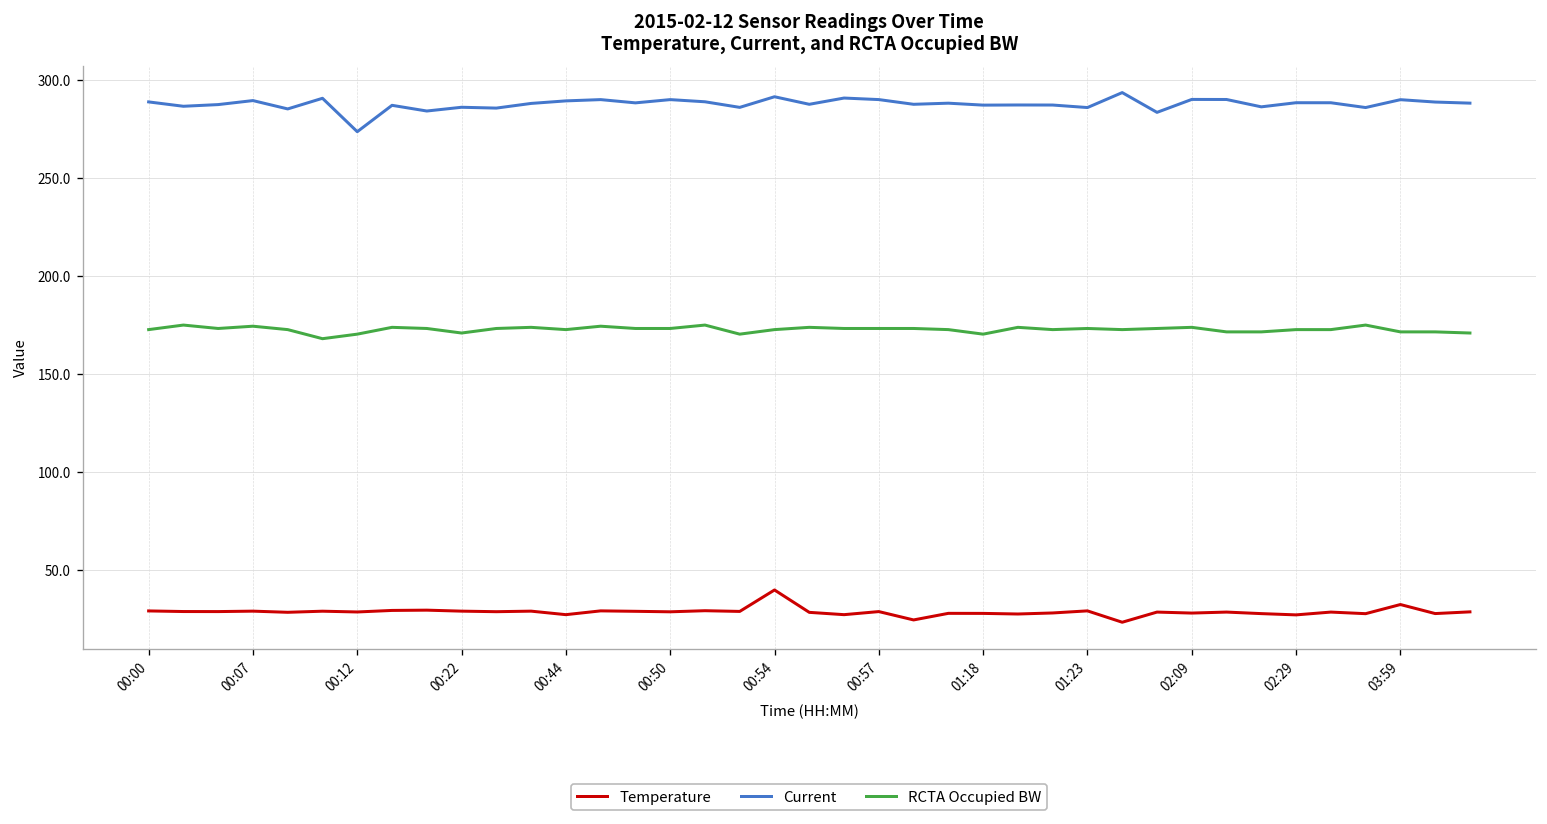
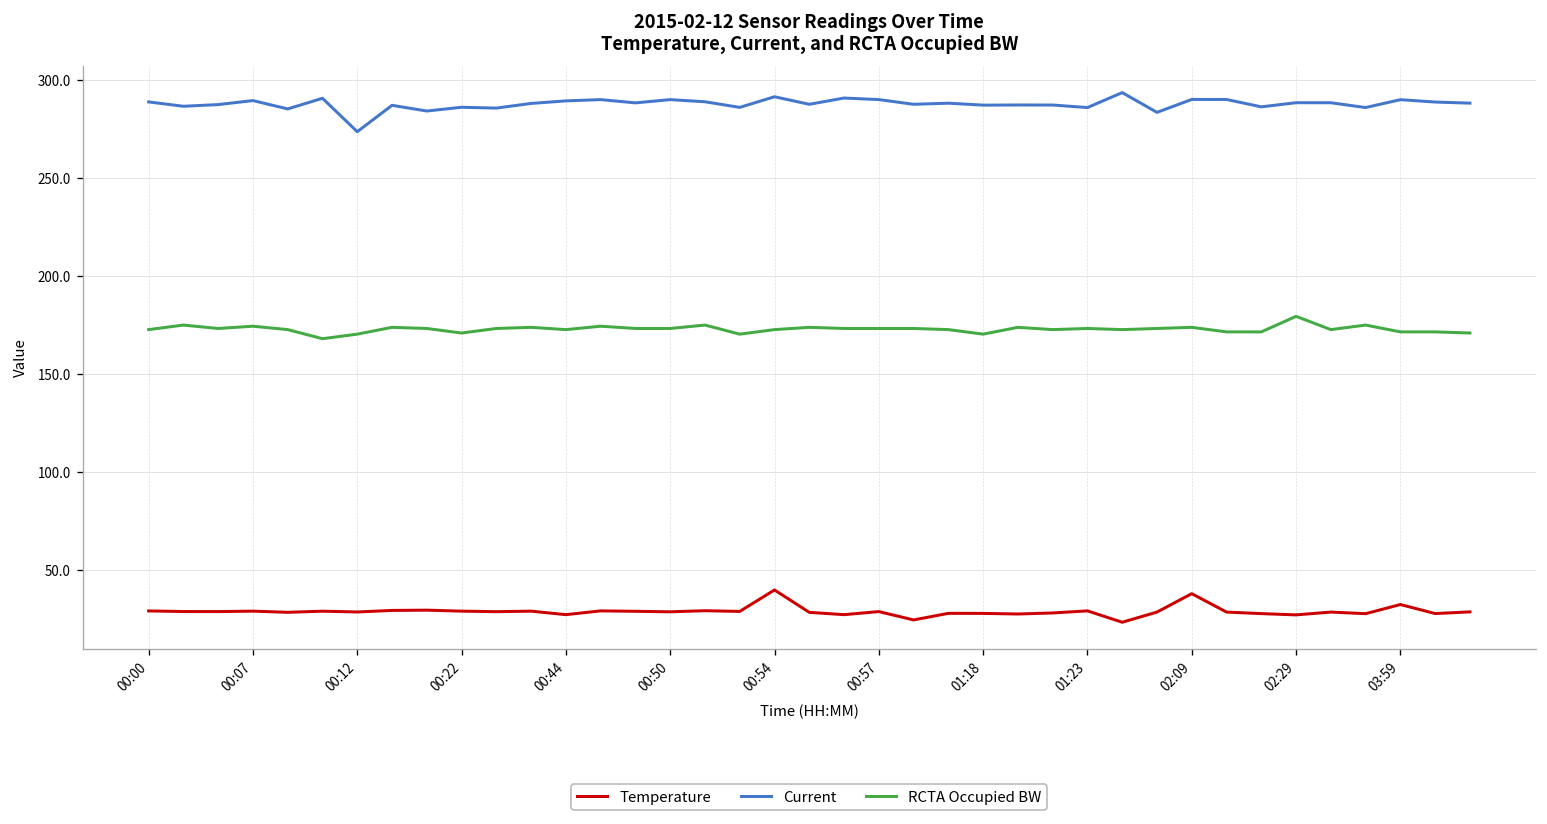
Temperature, 02:09: 28 -> 38
RCTA Occupied BW, 02:29: 173 -> 179
